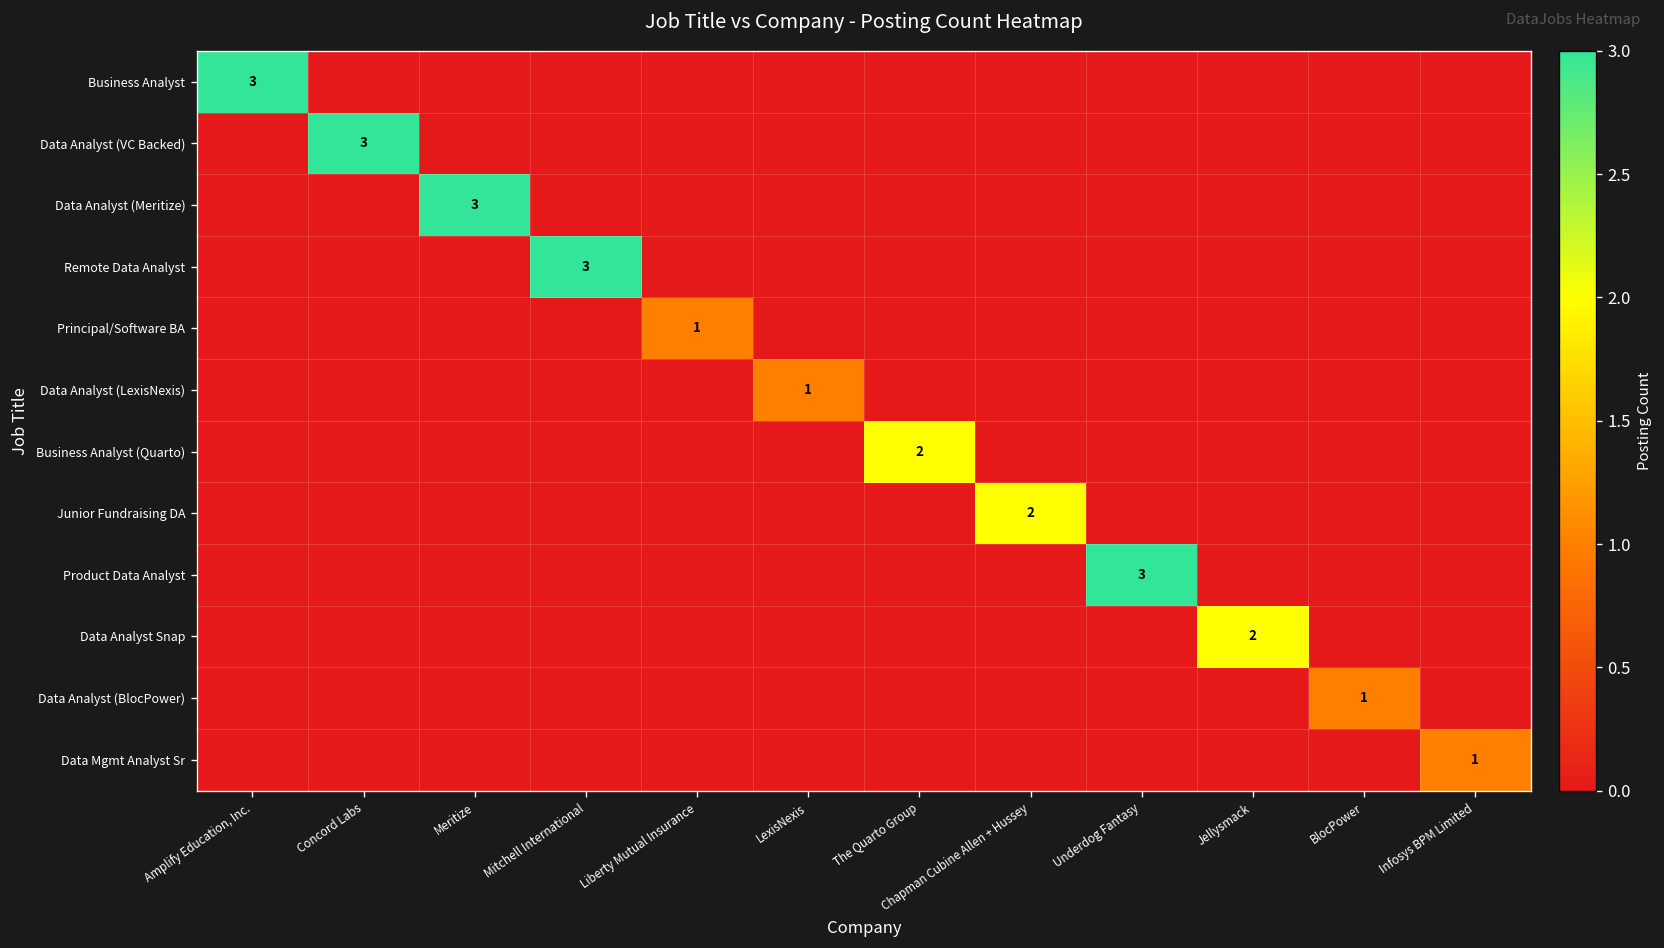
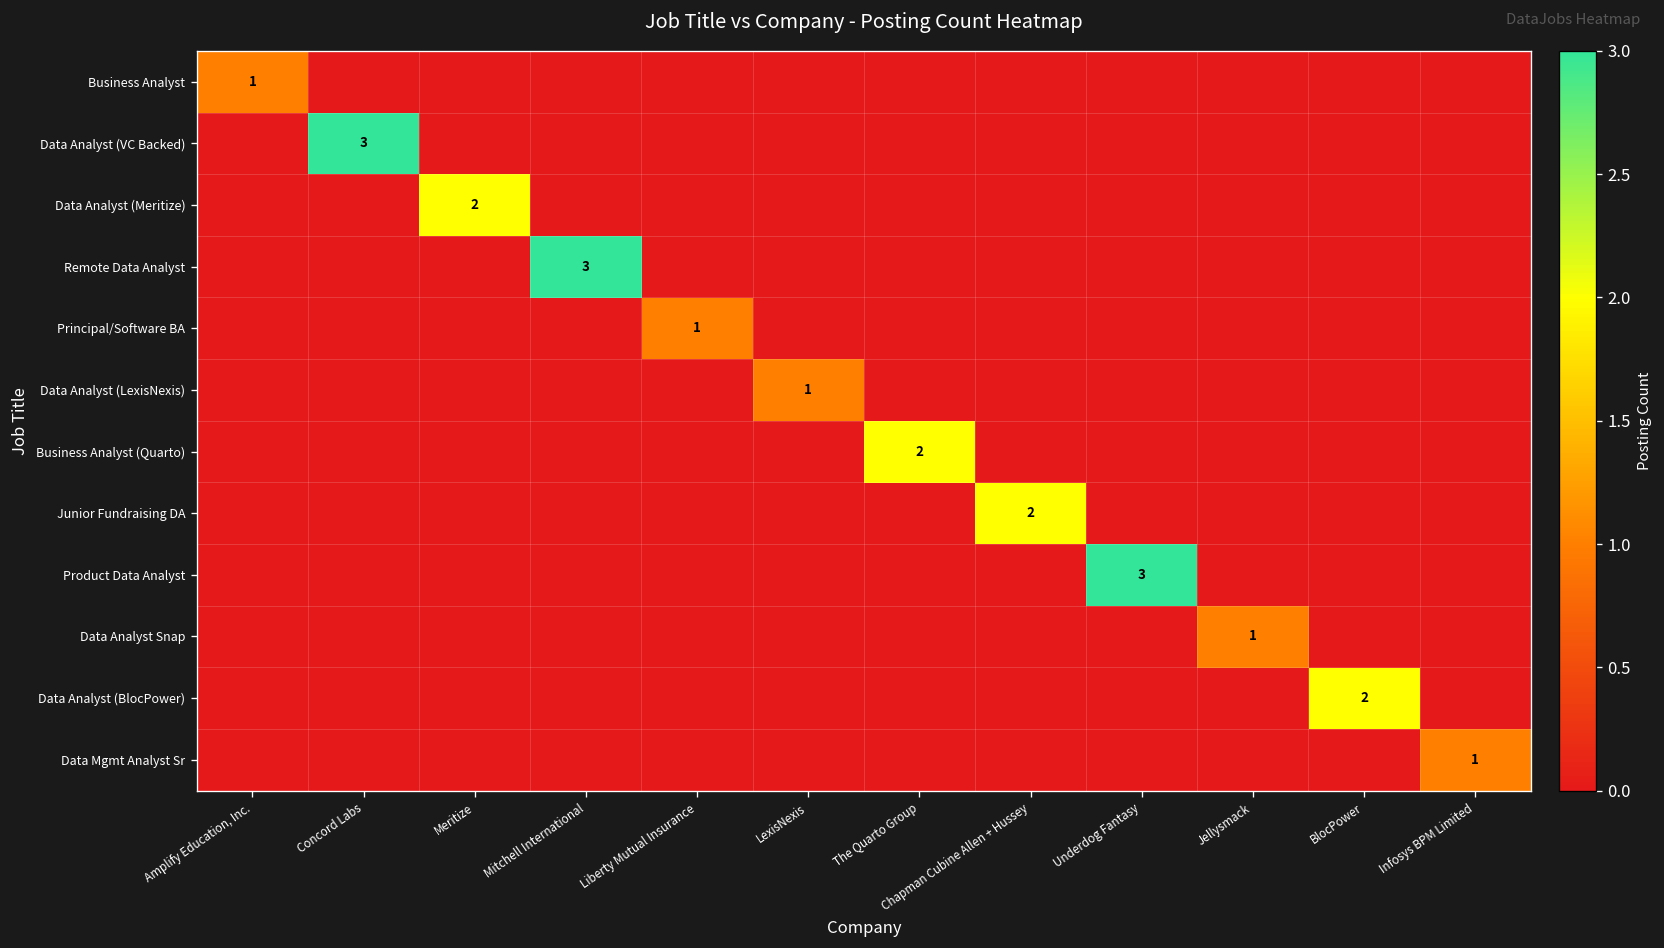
Business Analyst, Amplify Education, Inc.: 3 -> 1
Data Analyst (Meritize), Meritize: 3 -> 2
Data Analyst Snap, Jellysmack: 2 -> 1
Data Analyst (BlocPower), BlocPower: 1 -> 2
